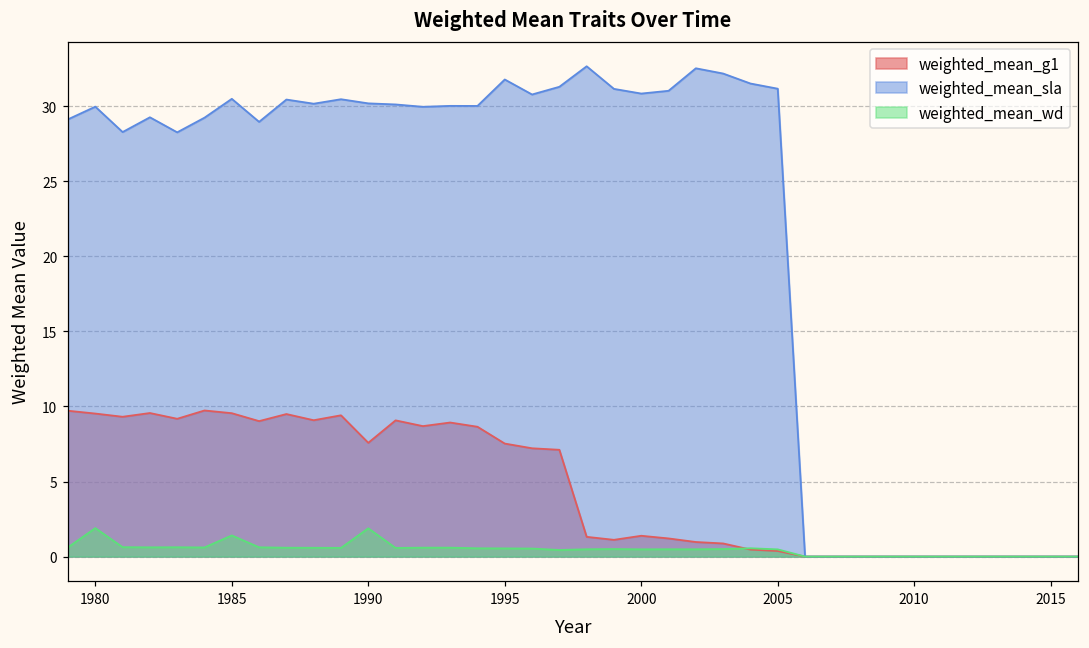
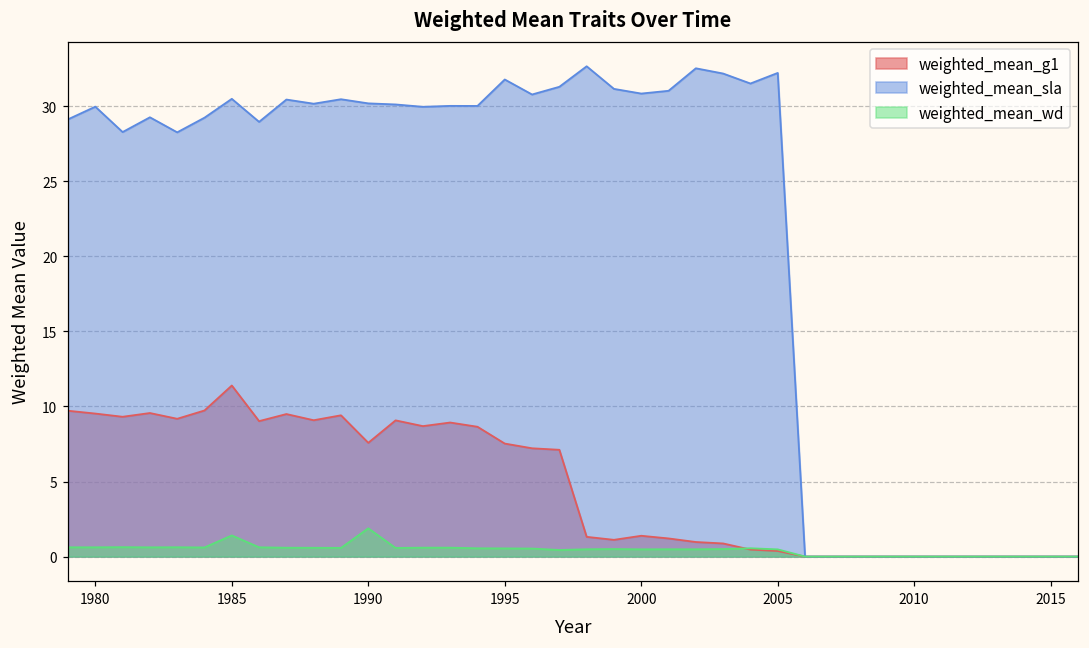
weighted_mean_wd, 1980: 1.9 -> 0.6
weighted_mean_g1, 1985: 9.6 -> 11.4
weighted_mean_sla, 2005: 31.2 -> 32.2
